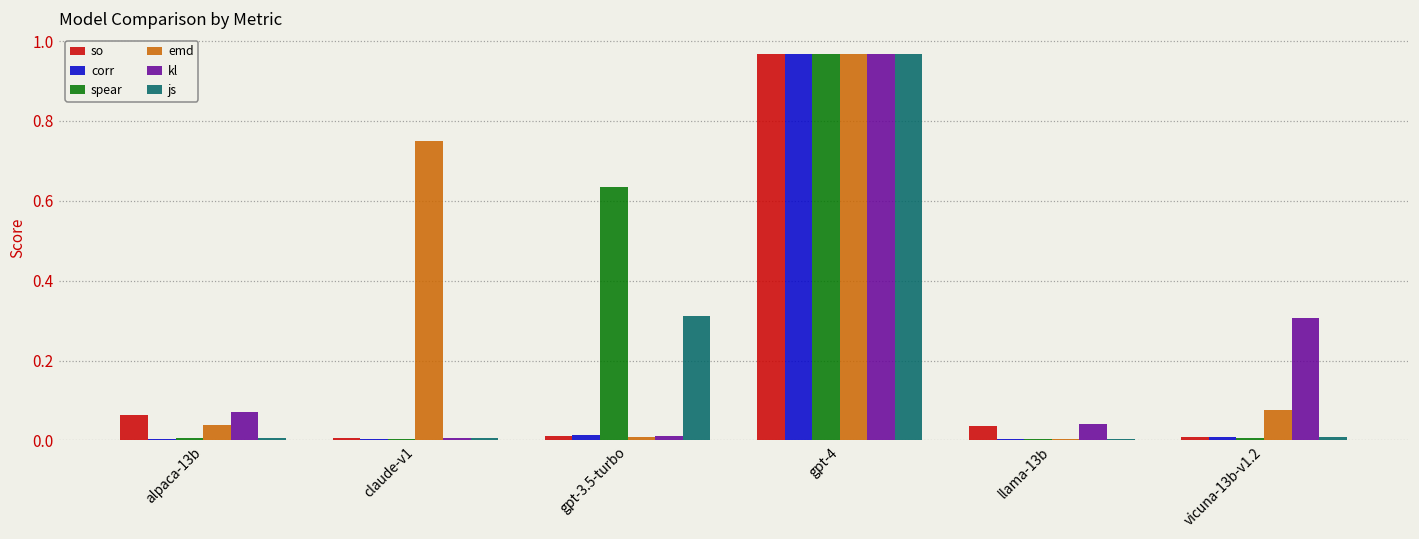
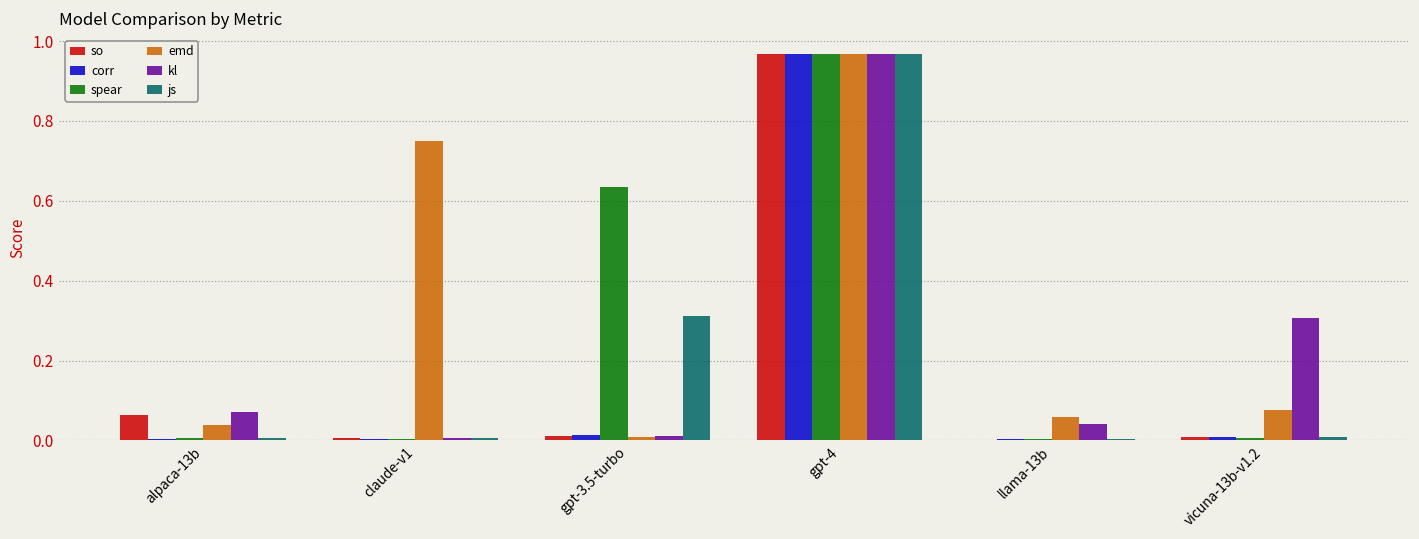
so, llama-13b: 0.04 -> 0.00
emd, llama-13b: 0.00 -> 0.06
